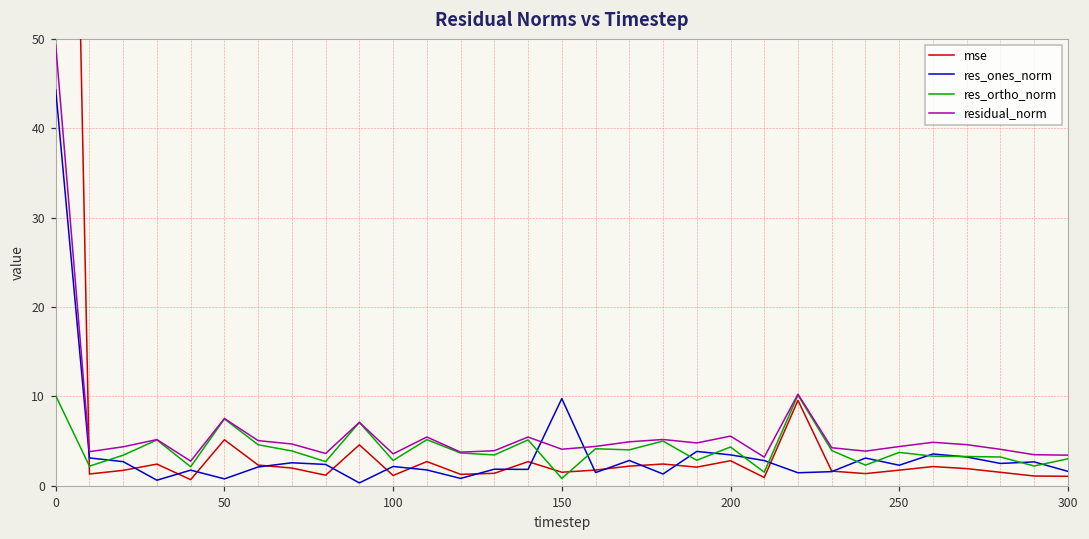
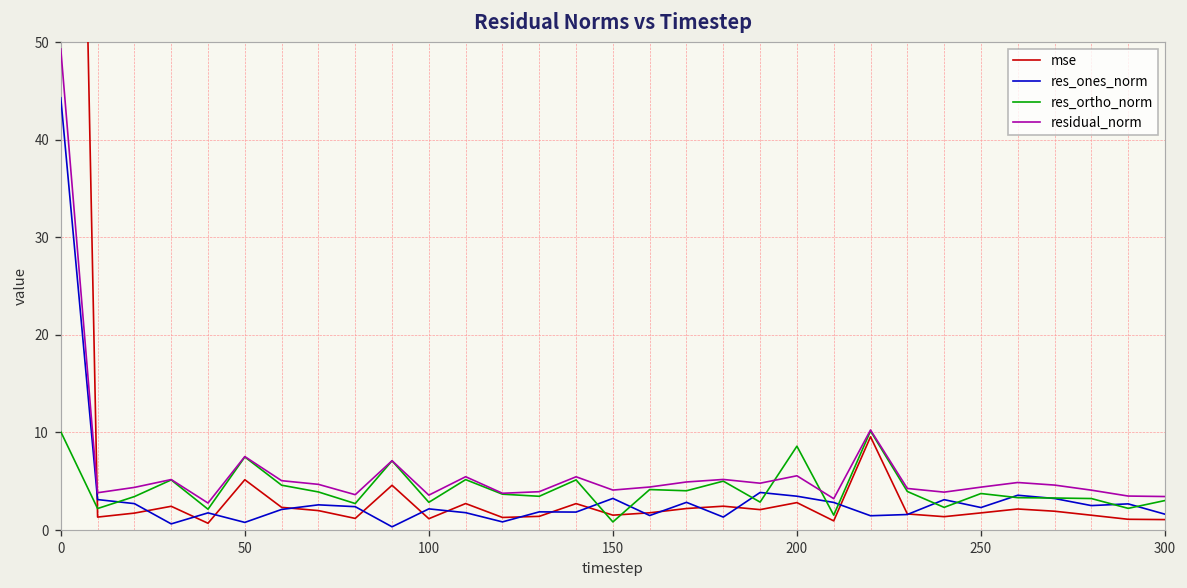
res_ones_norm, 150: 10 -> 3
res_ortho_norm, 200: 4 -> 9
